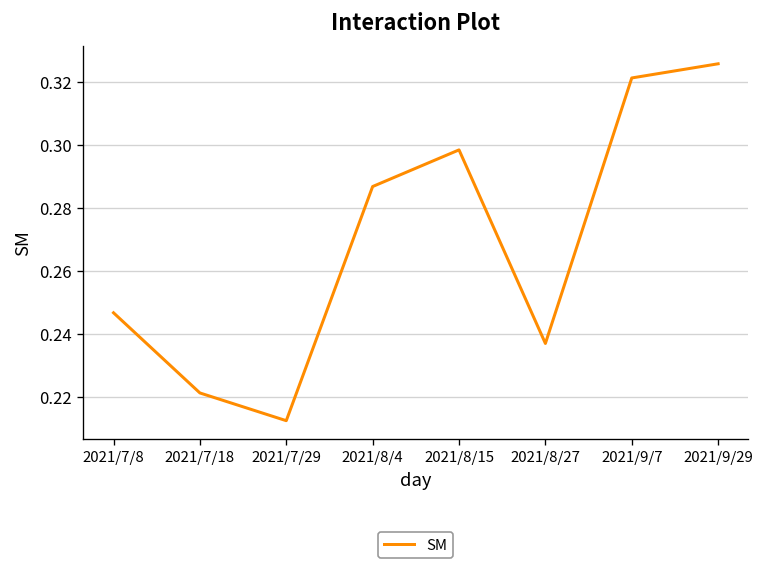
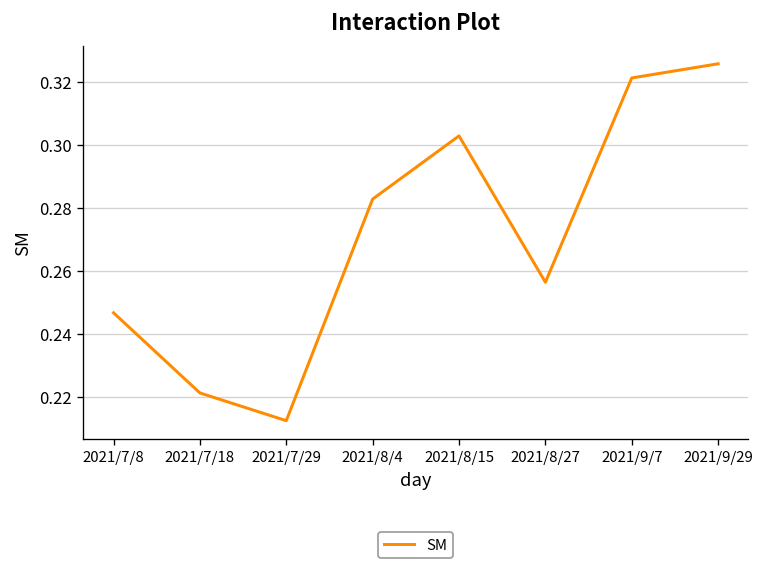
2021/8/4: 0.287 -> 0.283
2021/8/15: 0.298 -> 0.303
2021/8/27: 0.237 -> 0.256
